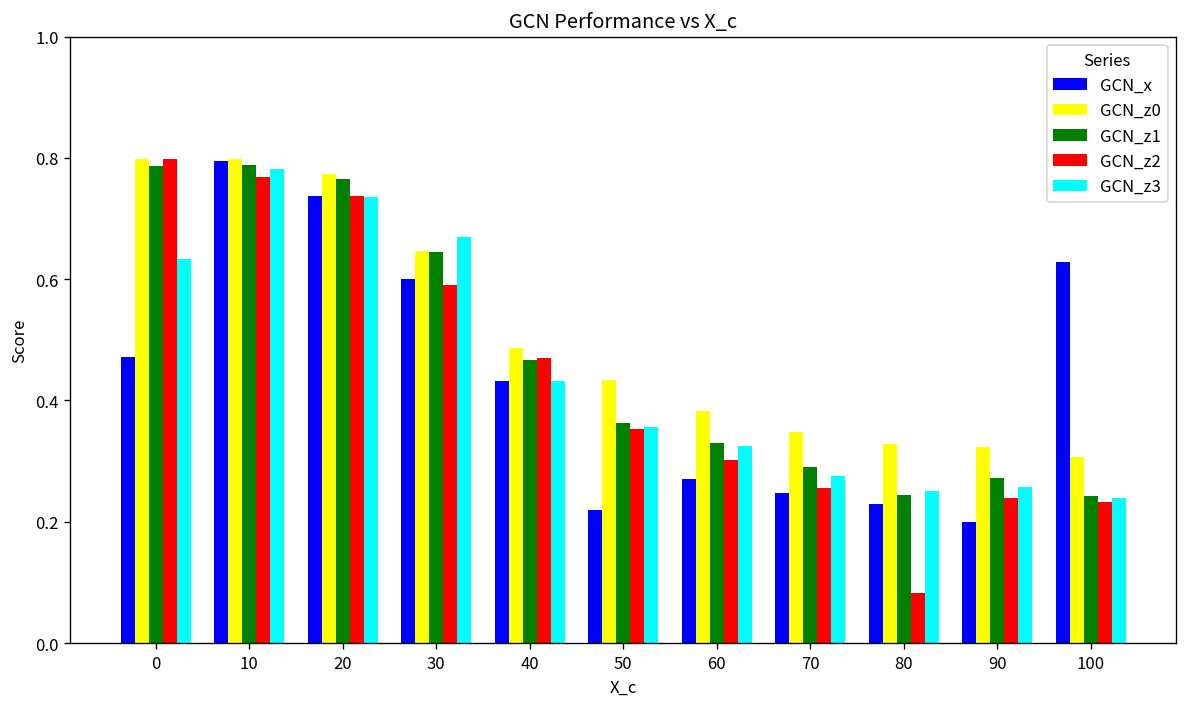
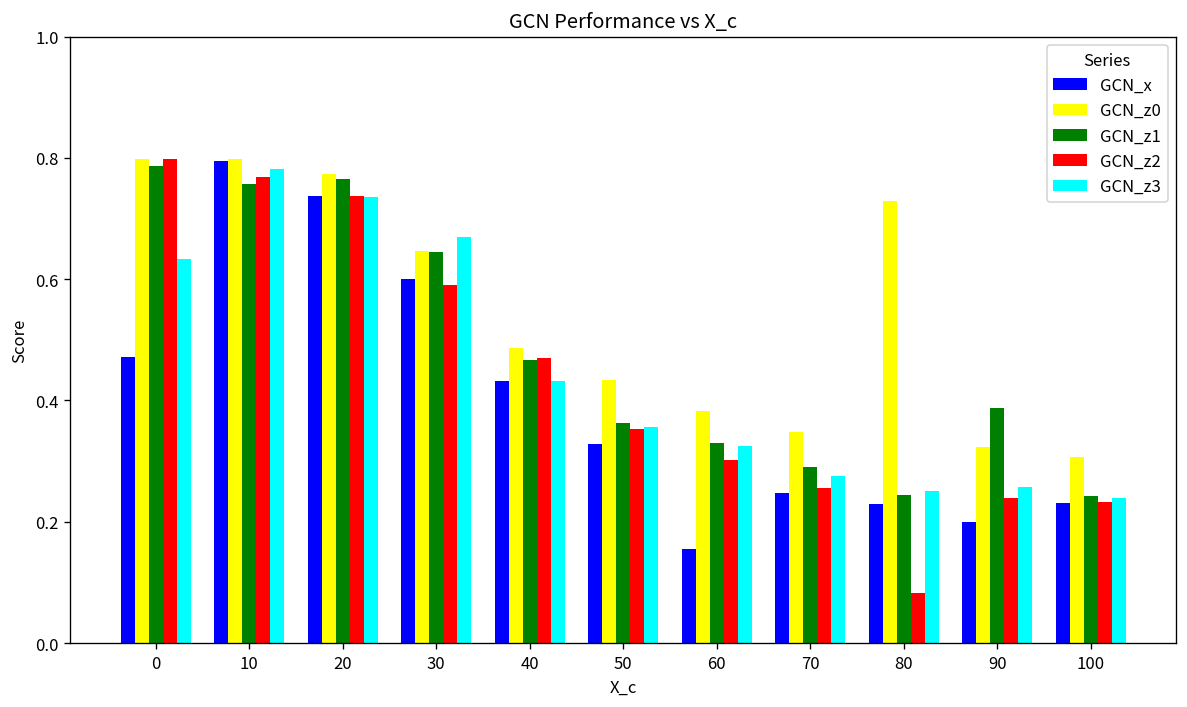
GCN_z1, 10: 0.79 -> 0.76
GCN_x, 50: 0.22 -> 0.33
GCN_x, 60: 0.27 -> 0.16
GCN_z0, 80: 0.33 -> 0.73
GCN_z1, 90: 0.27 -> 0.39
GCN_x, 100: 0.63 -> 0.23
